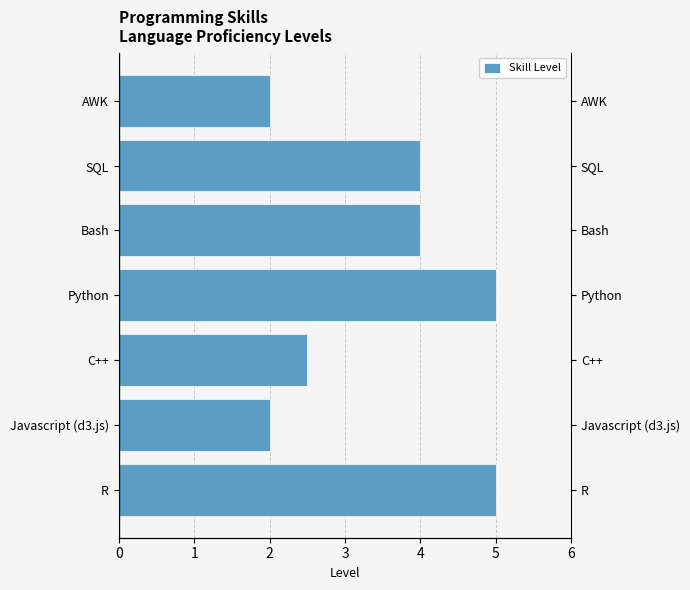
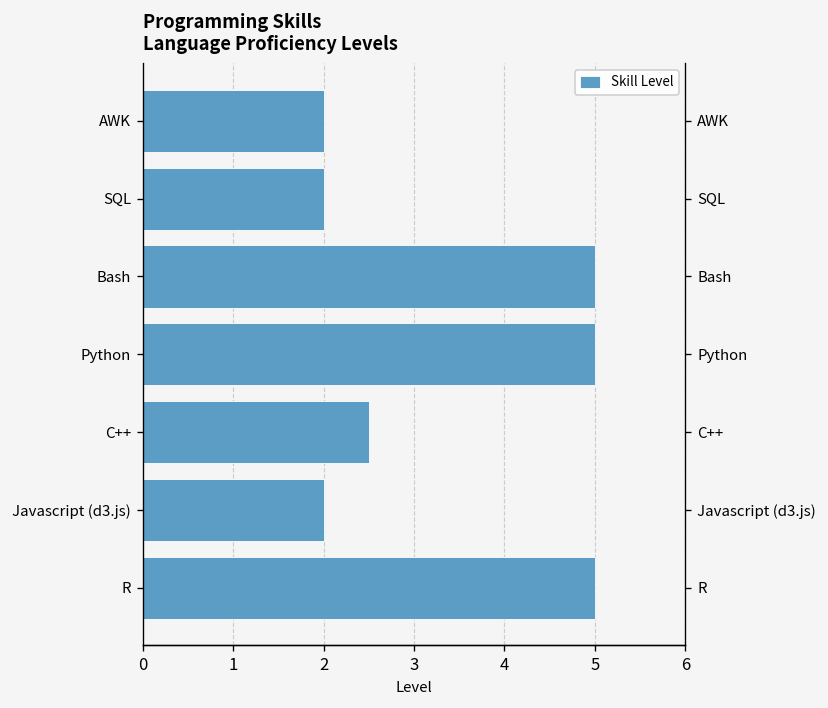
SQL: 4 -> 2
Bash: 4 -> 5
